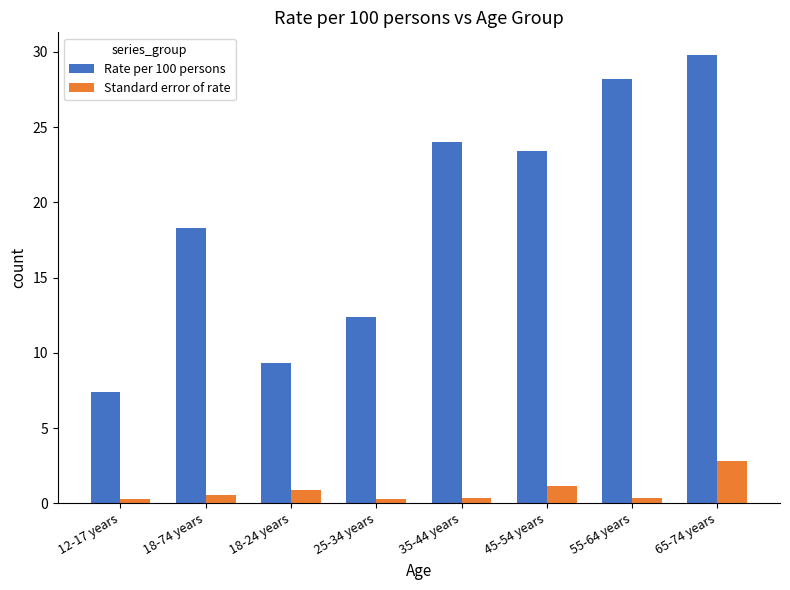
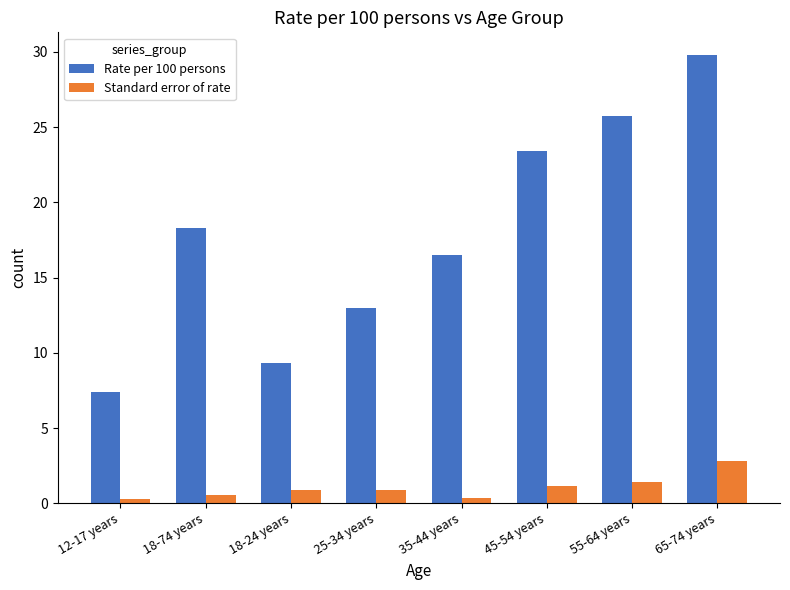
Rate per 100 persons, 25-34 years: 12.4 -> 13.0
Standard error of rate, 25-34 years: 0.3 -> 0.9
Rate per 100 persons, 35-44 years: 24.0 -> 16.5
Rate per 100 persons, 55-64 years: 28.2 -> 25.7
Standard error of rate, 55-64 years: 0.4 -> 1.4
